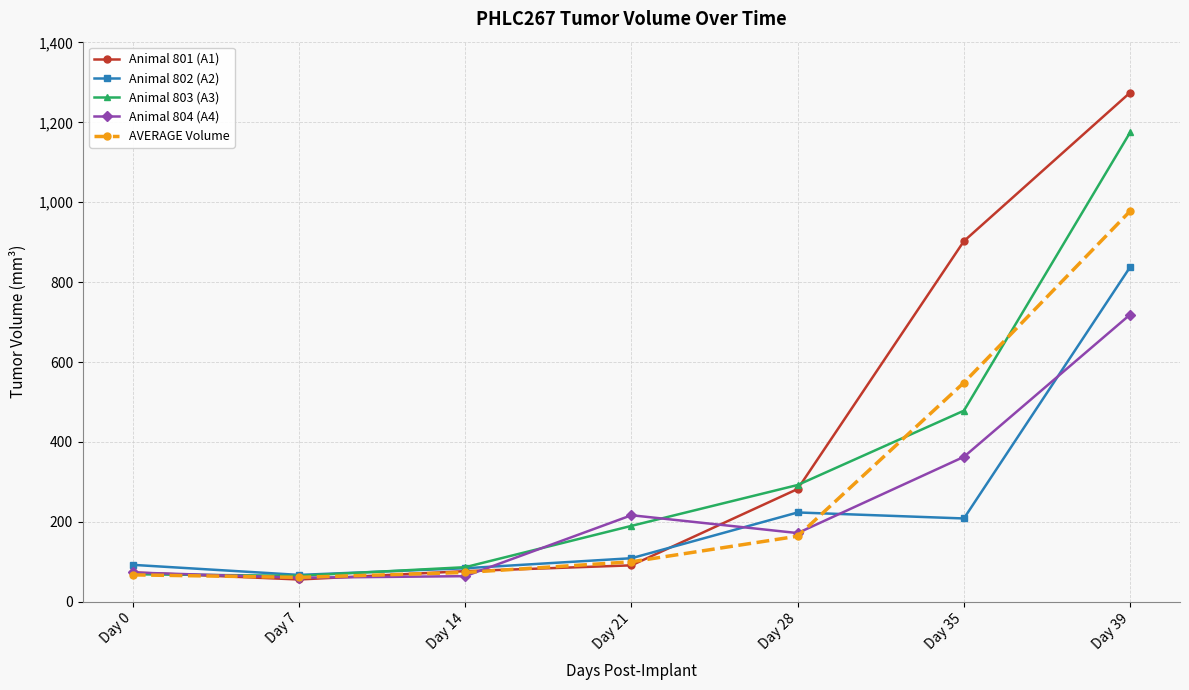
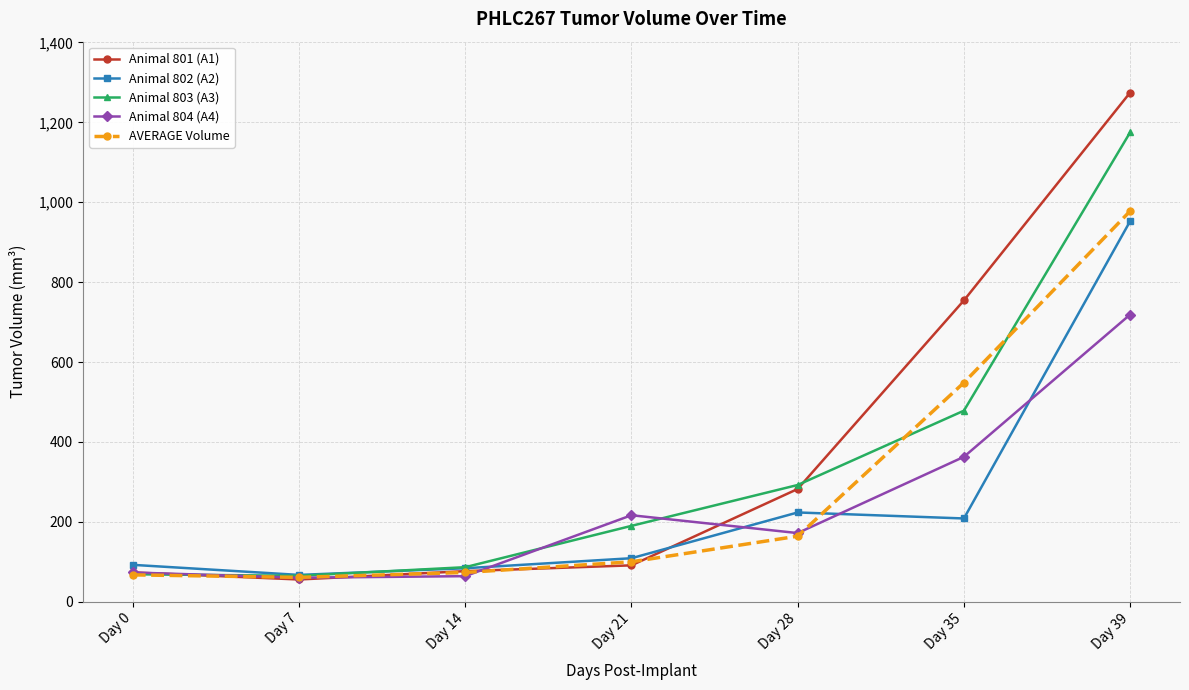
Animal 801 (A1), Day 35: 900 -> 750
Animal 802 (A2), Day 39: 840 -> 950
